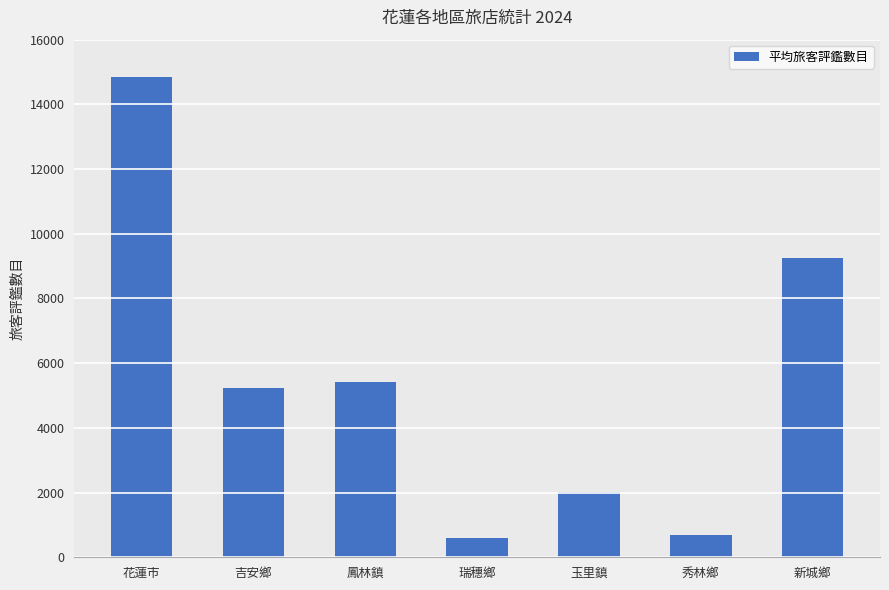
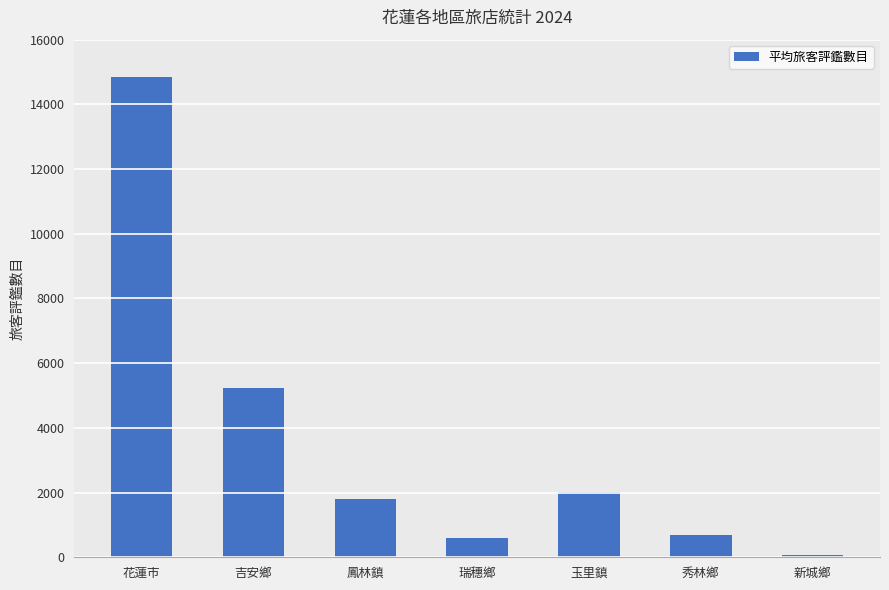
鳳林鎮: 5400 -> 1800
新城鄉: 9300 -> 100
